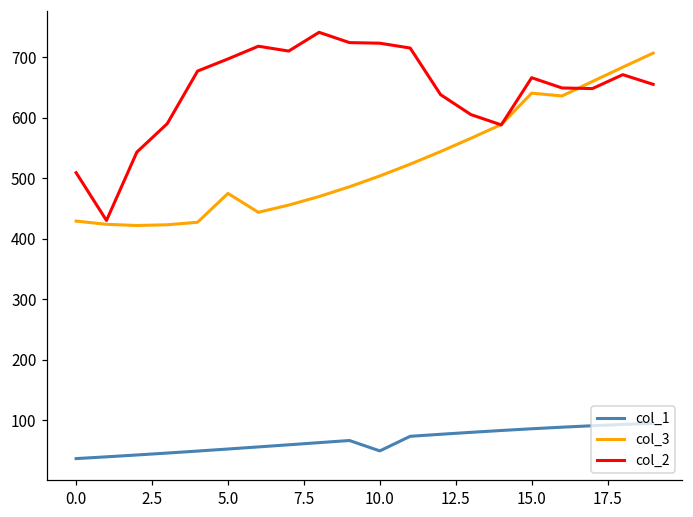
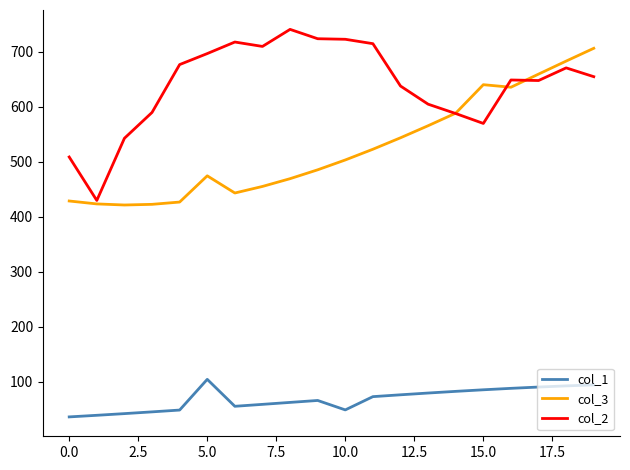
col_1, 5.0: 50 -> 100
col_2, 15.0: 670 -> 570
